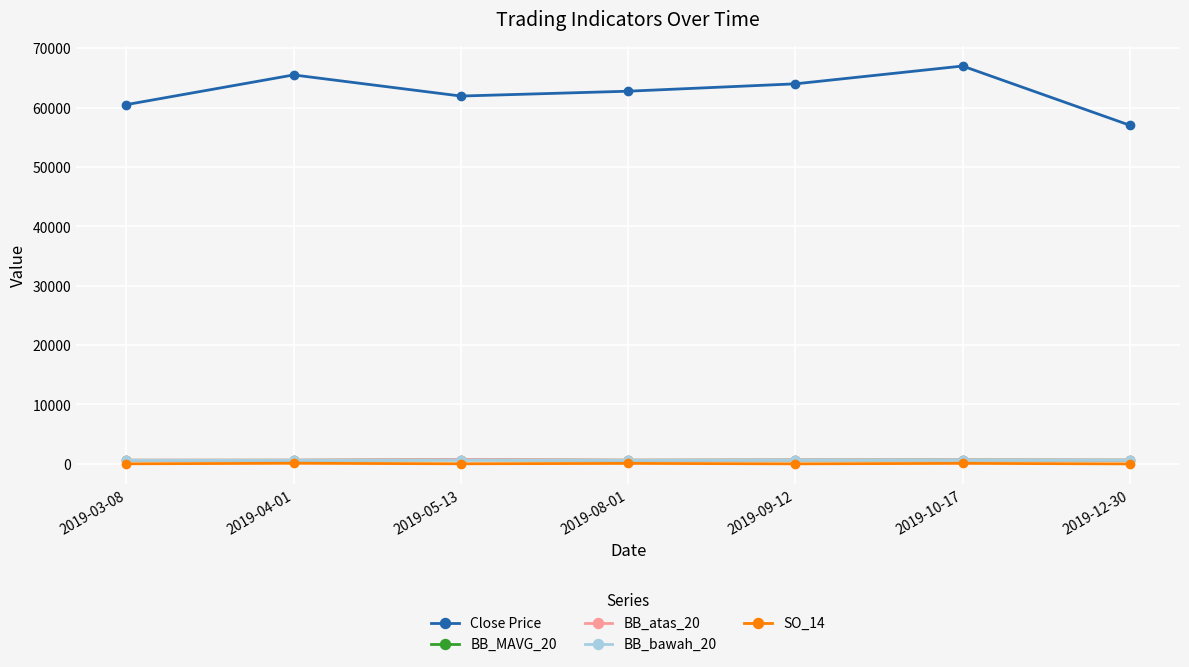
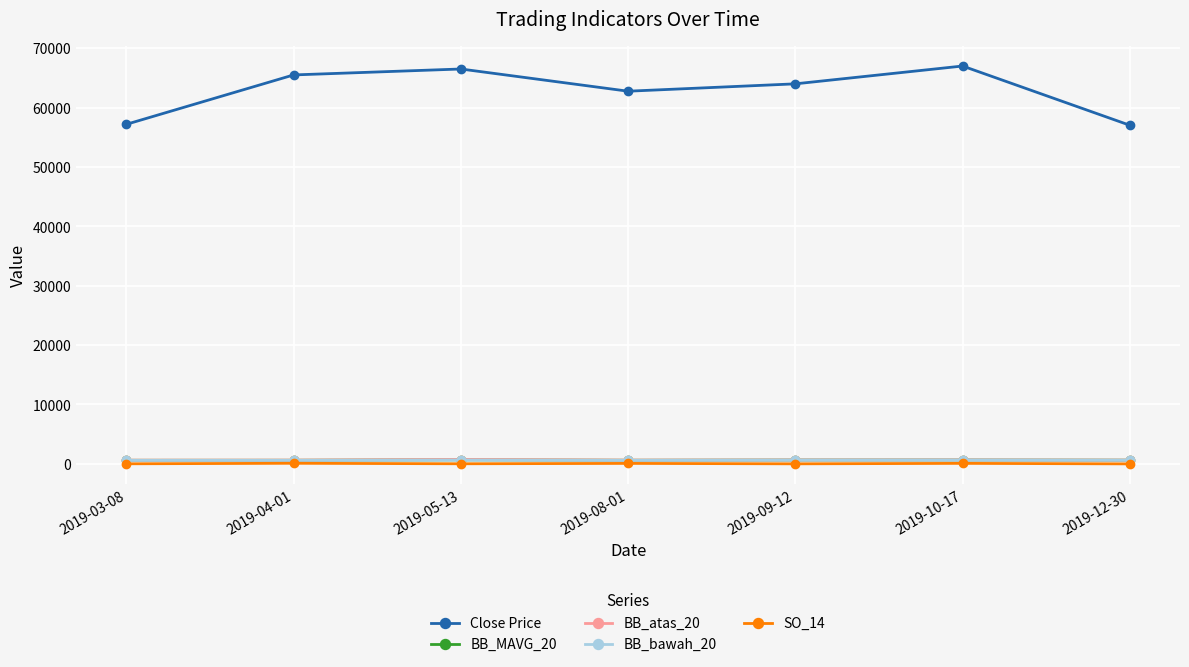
Close Price, 2019-03-08: 61000 -> 57000
Close Price, 2019-05-13: 62000 -> 67000
